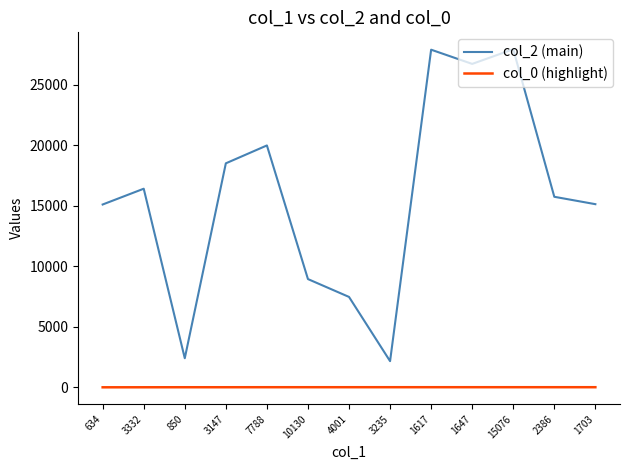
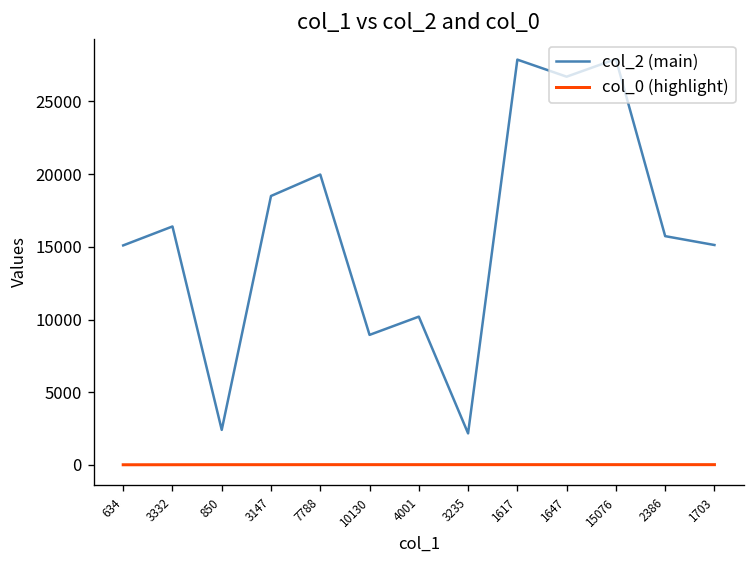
col_2 (main), 4001: 7500 -> 10200
